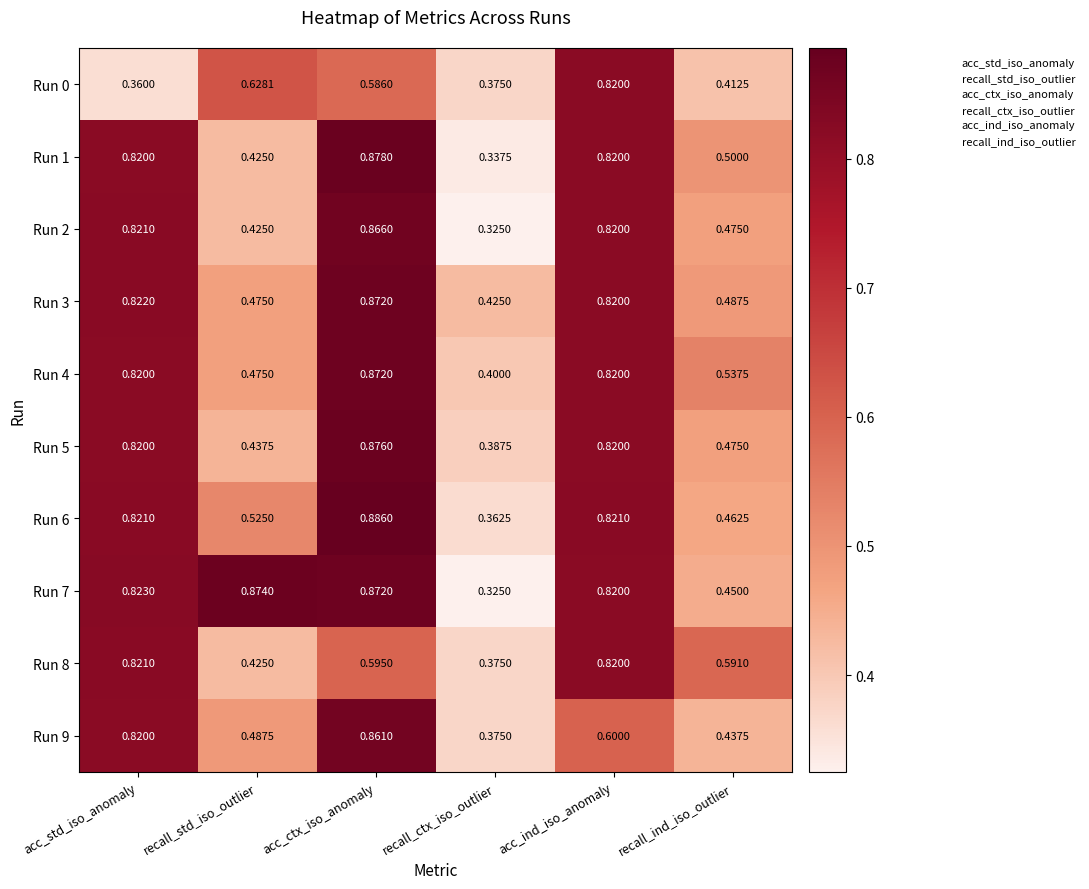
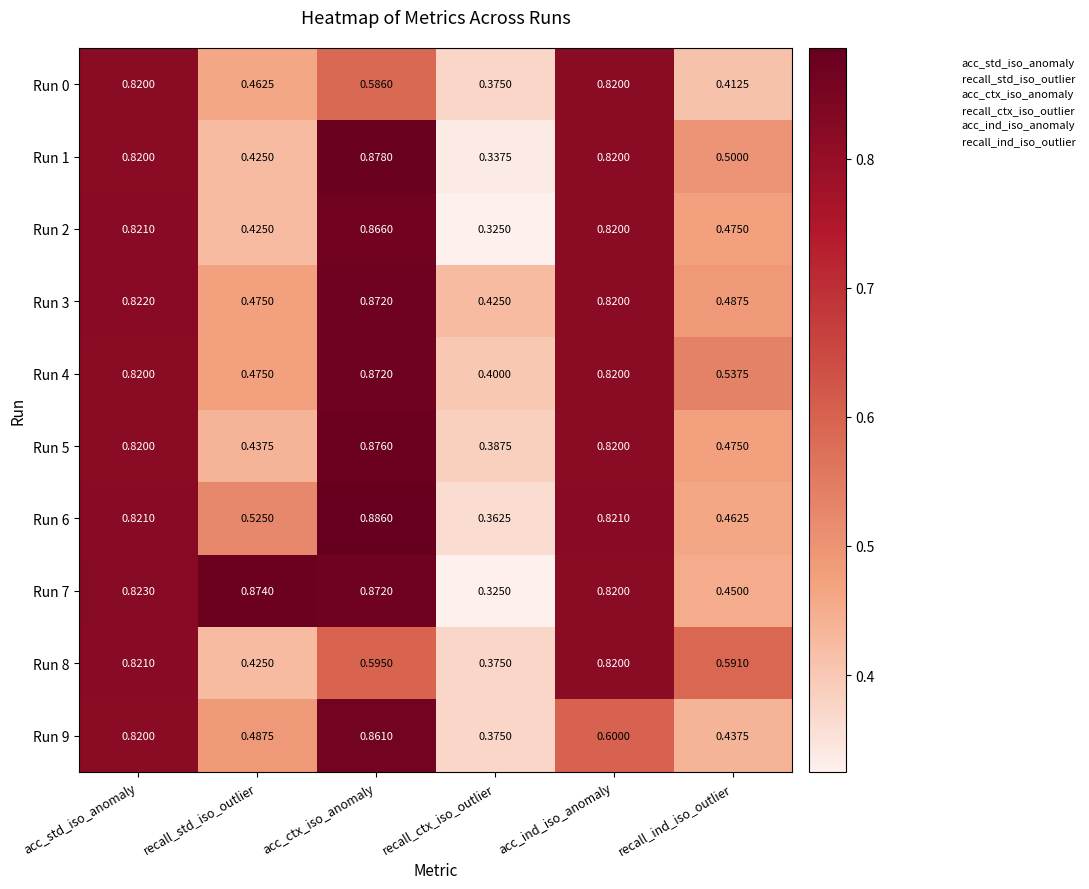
Run 0, acc_std_iso_anomaly: 0.3600 -> 0.8200
Run 0, recall_std_iso_outlier: 0.6281 -> 0.4625
